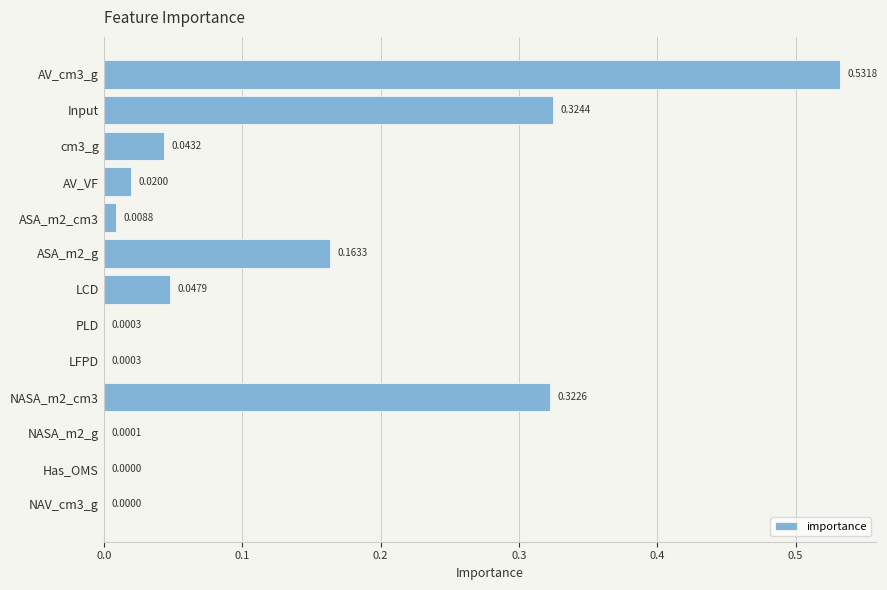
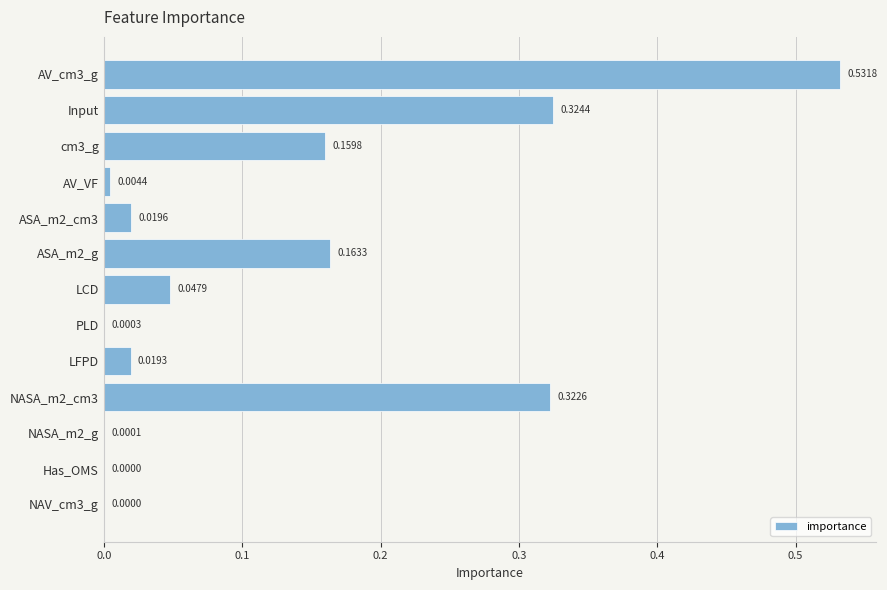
cm3_g: 0.0432 -> 0.1598
AV_VF: 0.0200 -> 0.0044
ASA_m2_cm3: 0.0088 -> 0.0196
LFPD: 0.0003 -> 0.0193
